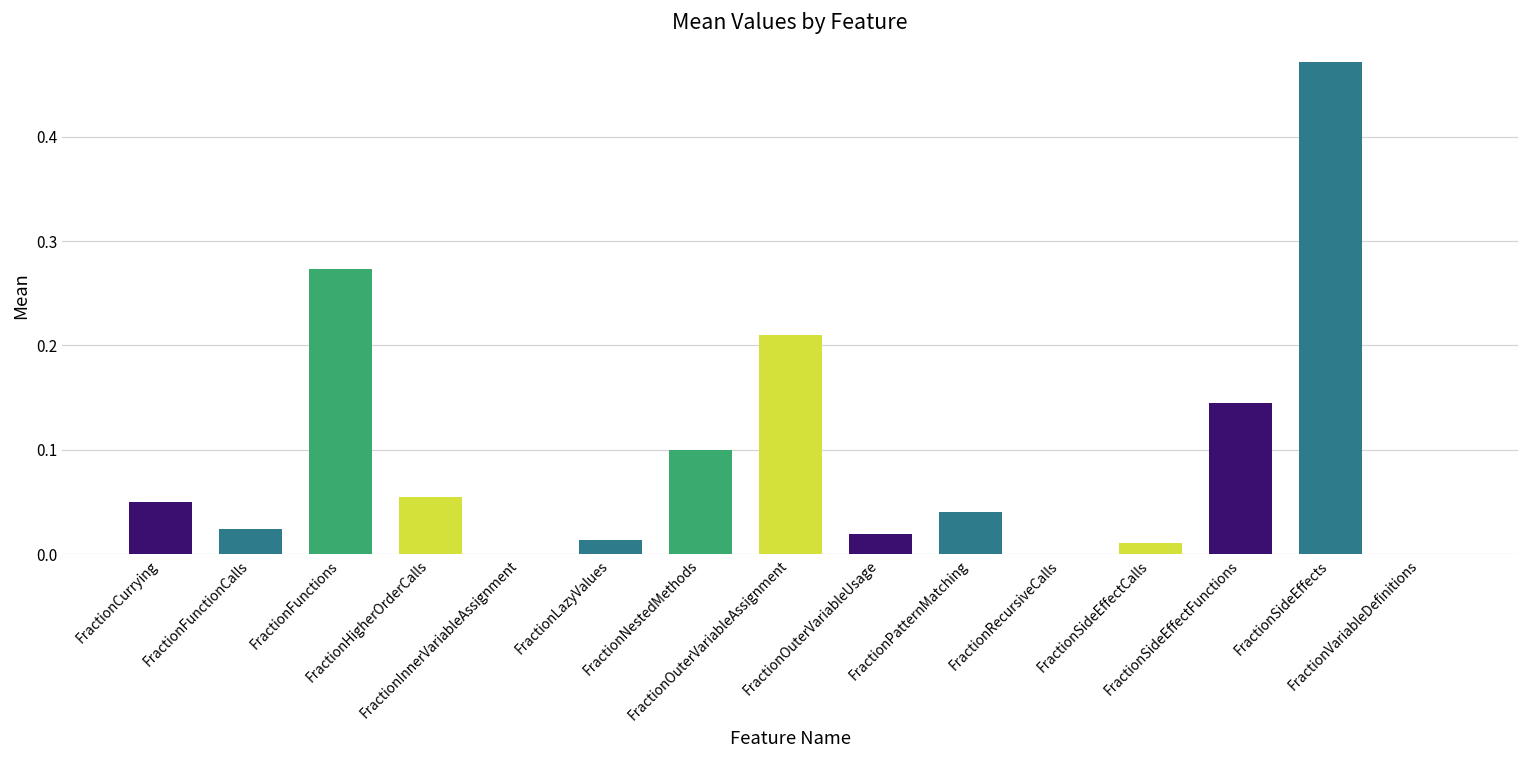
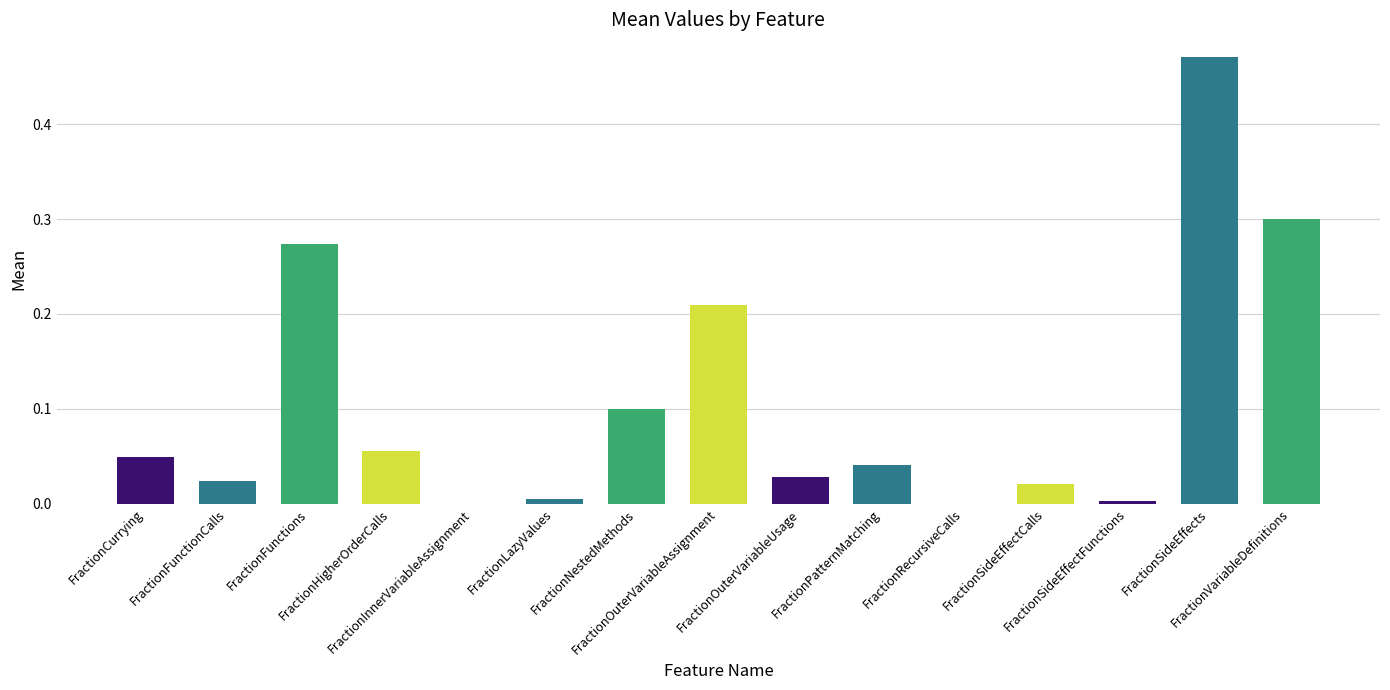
FractionLazyValues: 0.01 -> 0.00
FractionOuterVariableUsage: 0.02 -> 0.03
FractionSideEffectCalls: 0.01 -> 0.02
FractionSideEffectFunctions: 0.14 -> 0.00
FractionVariableDefinitions: 0.0 -> 0.3
